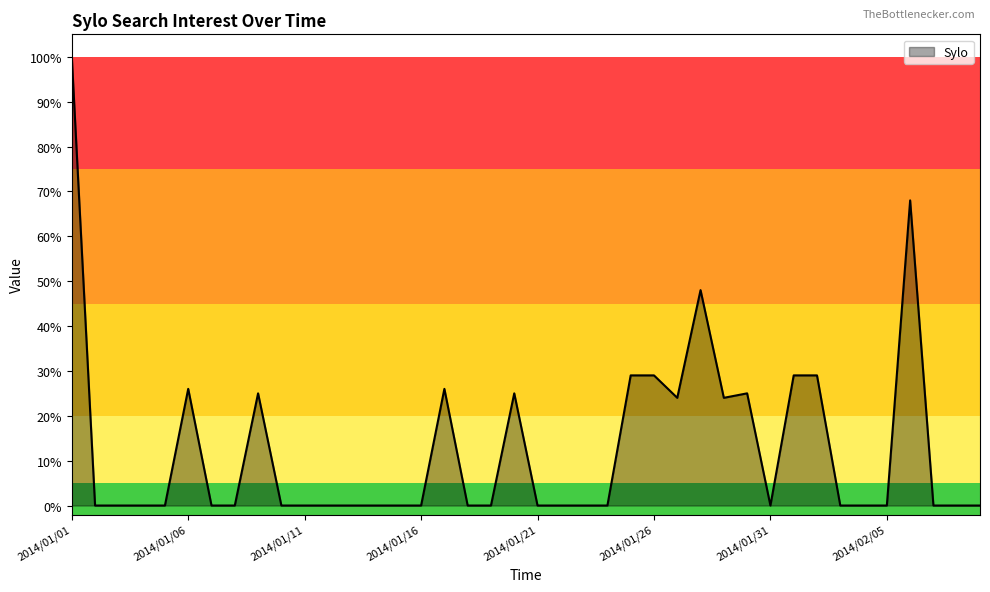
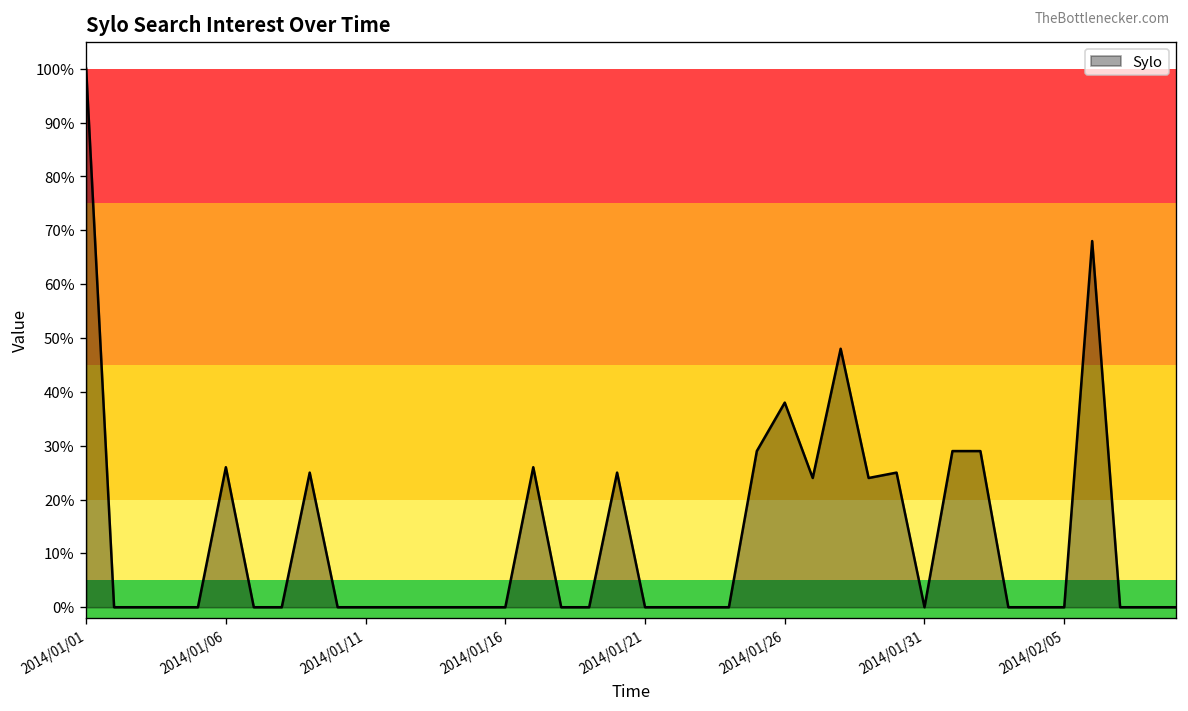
2014/01/26: 29% -> 38%
